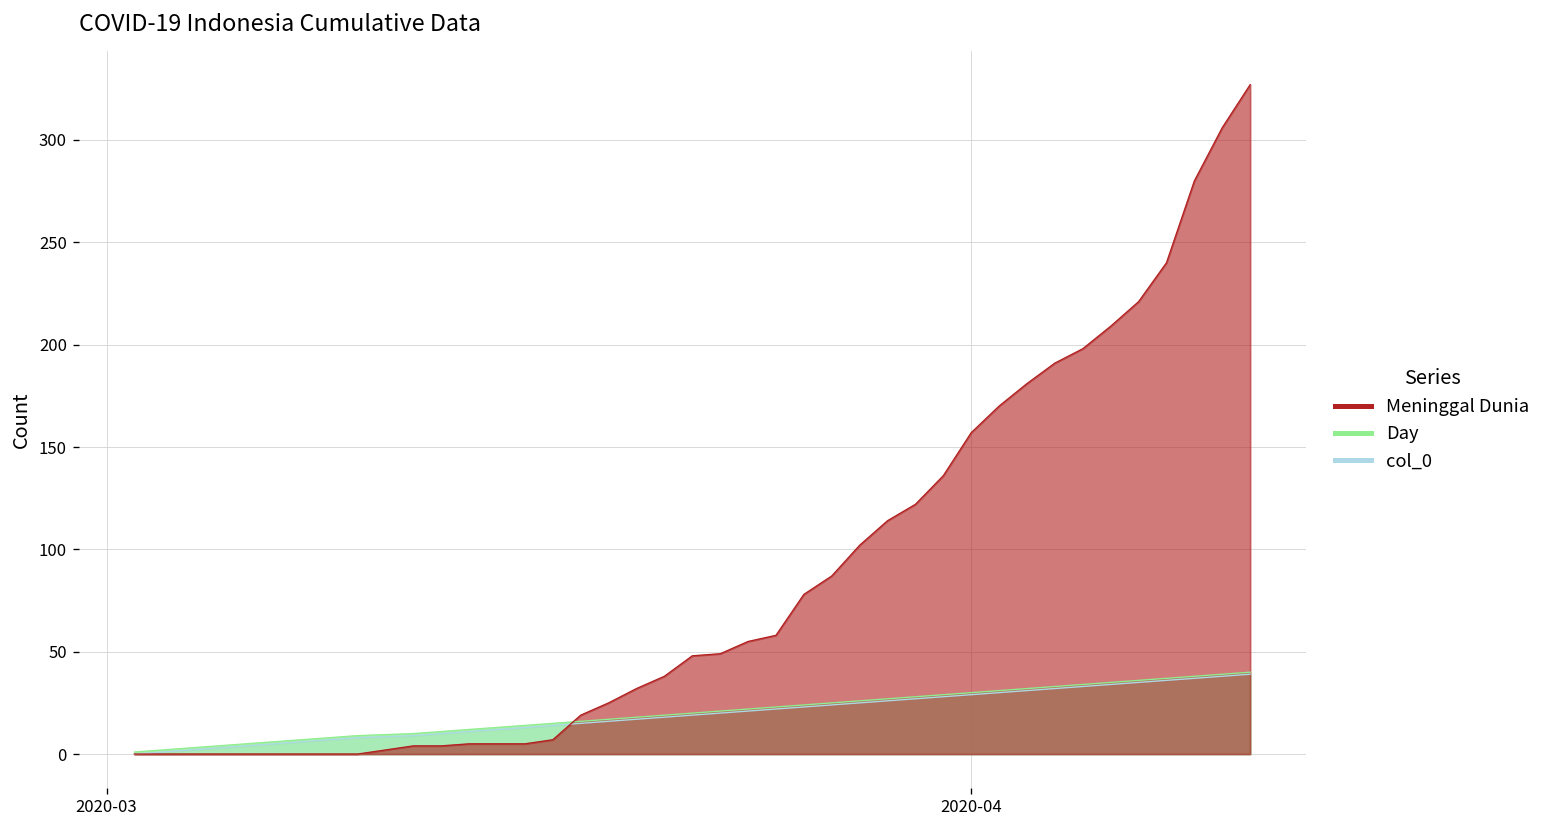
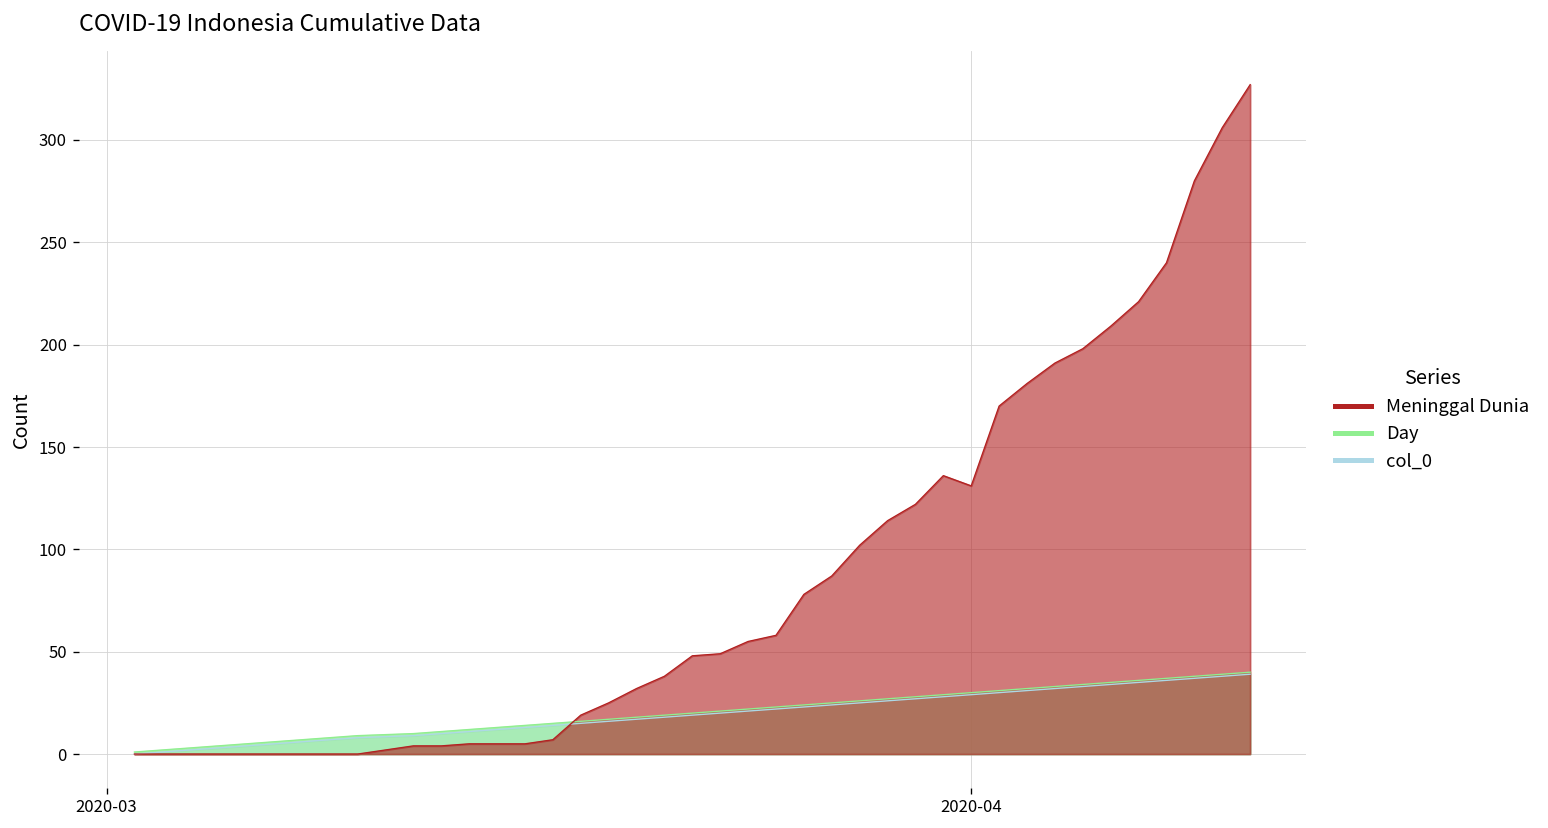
Meninggal Dunia, 2020-04: 157 -> 131
